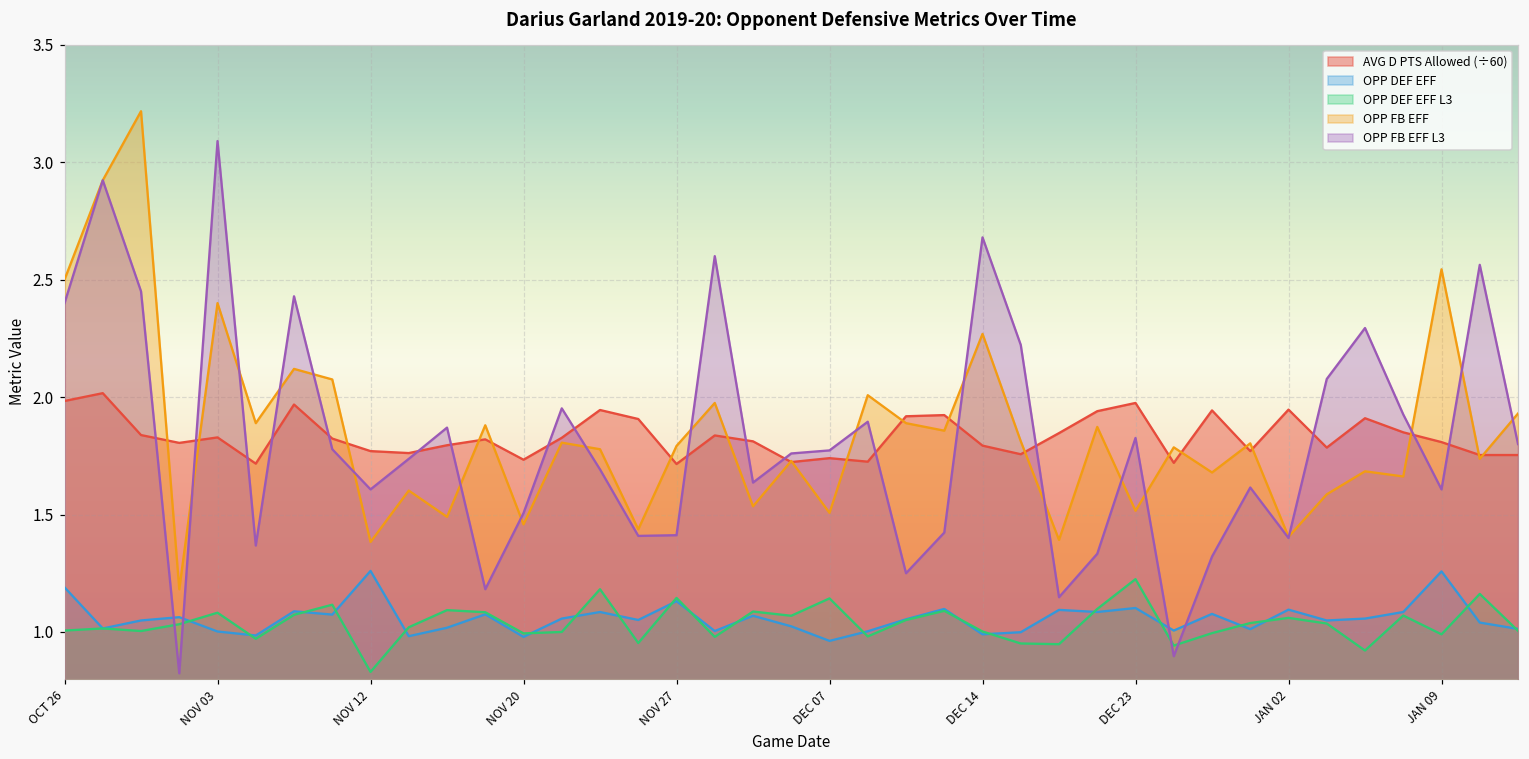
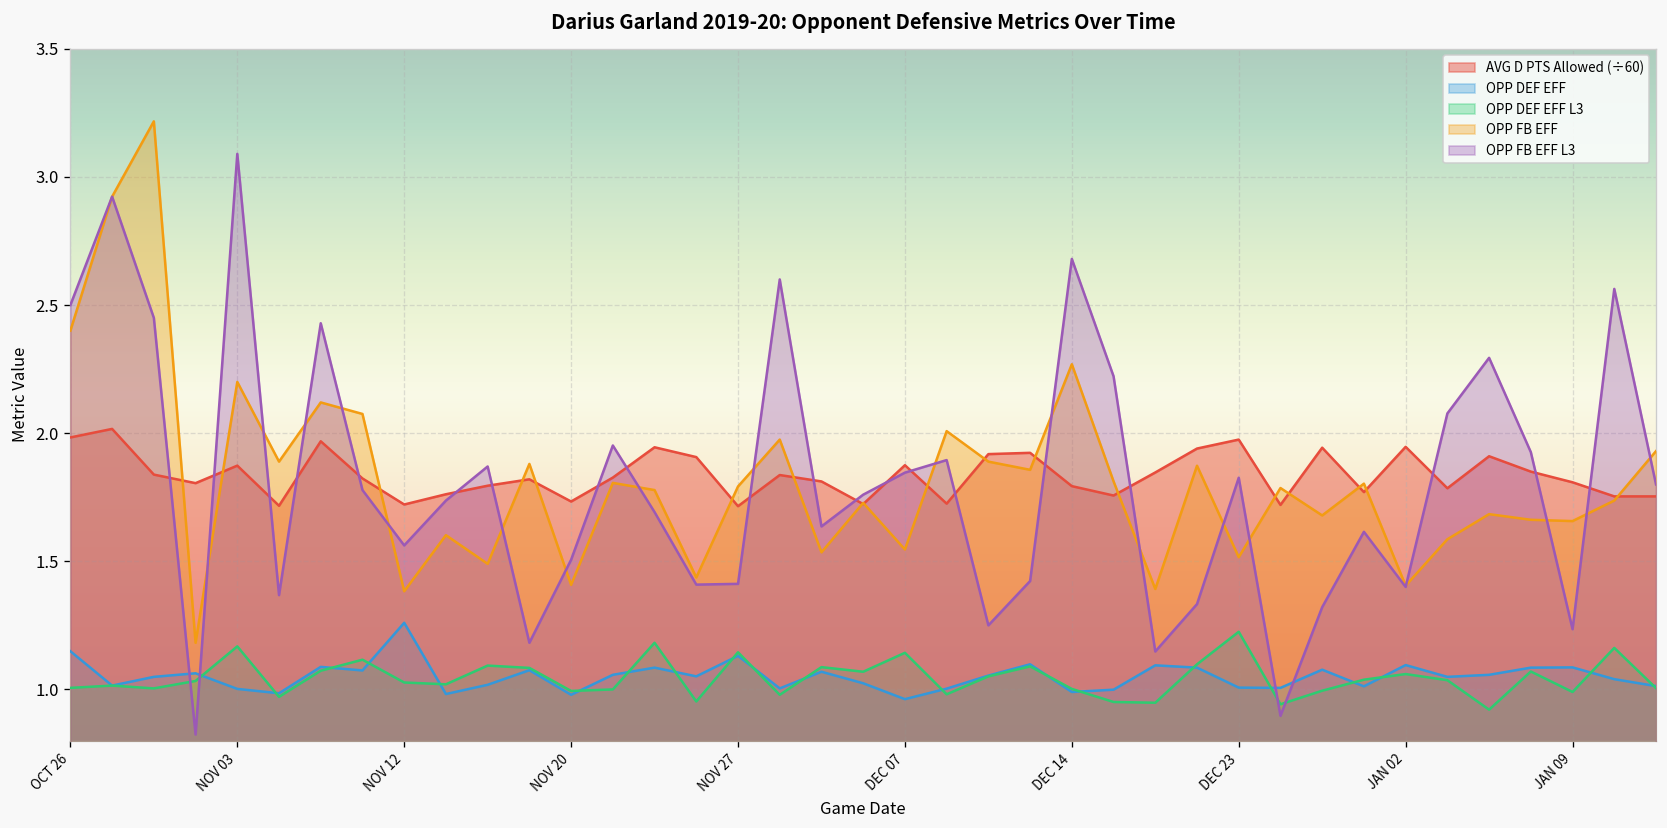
OPP DEF EFF, OCT 26: 1.19 -> 1.15
OPP FB EFF, OCT 26: 2.5 -> 2.4
OPP FB EFF L3, OCT 26: 2.4 -> 2.5
AVG D PTS Allowed (÷60), NOV 03: 1.83 -> 1.87
OPP DEF EFF L3, NOV 03: 1.08 -> 1.17
OPP FB EFF, NOV 03: 2.4 -> 2.2
AVG D PTS Allowed (÷60), NOV 12: 1.77 -> 1.72
OPP DEF EFF L3, NOV 12: 0.83 -> 1.03
OPP FB EFF L3, NOV 12: 1.61 -> 1.56
OPP FB EFF, NOV 20: 1.46 -> 1.41
AVG D PTS Allowed (÷60), DEC 07: 1.74 -> 1.88
OPP FB EFF, DEC 07: 1.51 -> 1.55
OPP FB EFF L3, DEC 07: 1.77 -> 1.85
OPP DEF EFF, DEC 23: 1.10 -> 1.01
OPP DEF EFF, JAN 09: 1.26 -> 1.09
OPP FB EFF, JAN 09: 2.54 -> 1.66
OPP FB EFF L3, JAN 09: 1.61 -> 1.24
